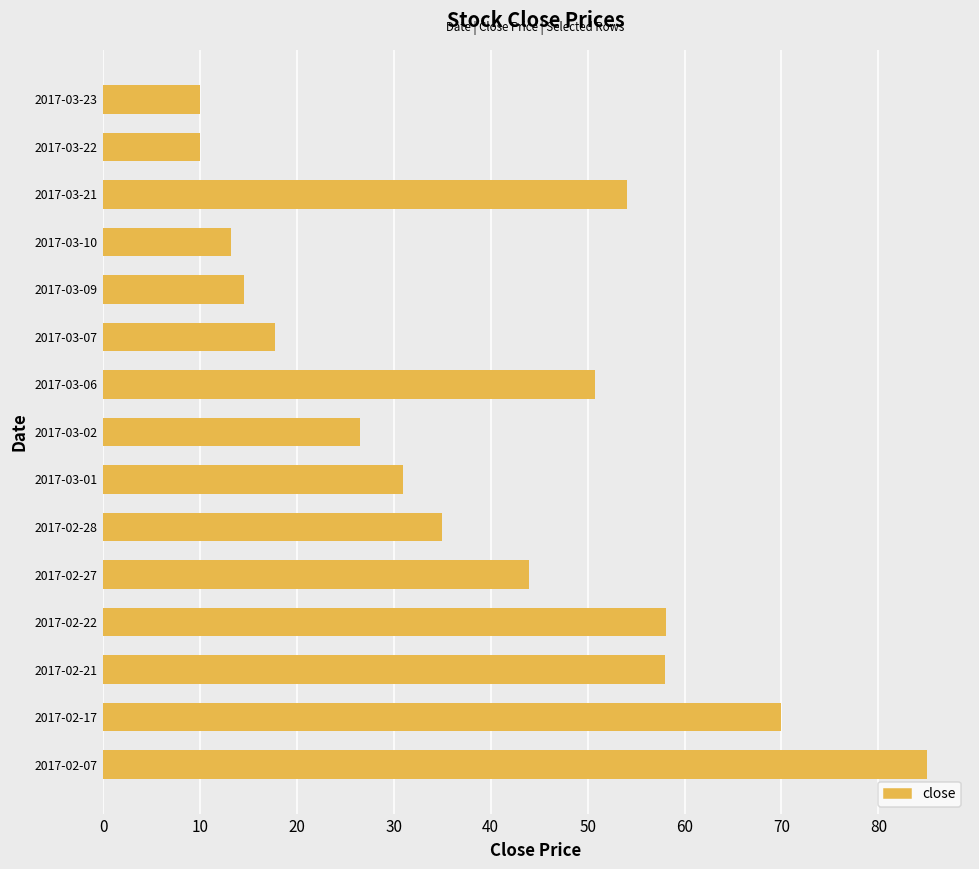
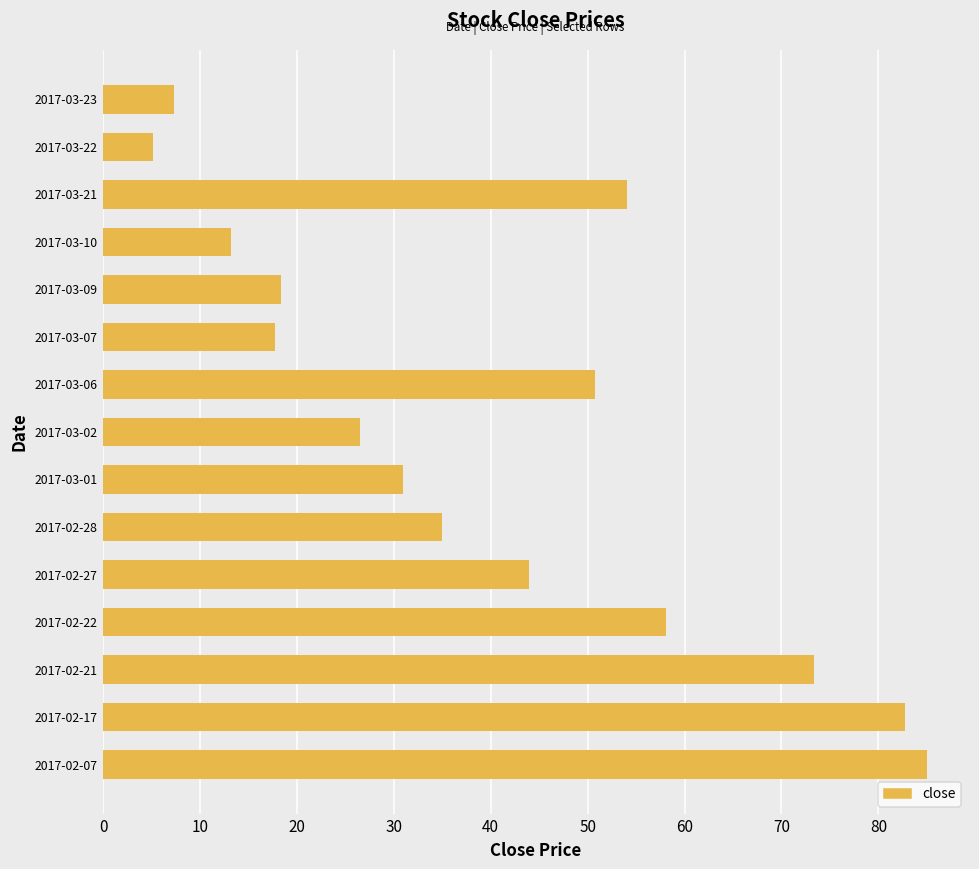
2017-03-23: 10 -> 7
2017-03-22: 10 -> 5
2017-03-09: 15 -> 18
2017-02-21: 58 -> 73
2017-02-17: 70 -> 83
